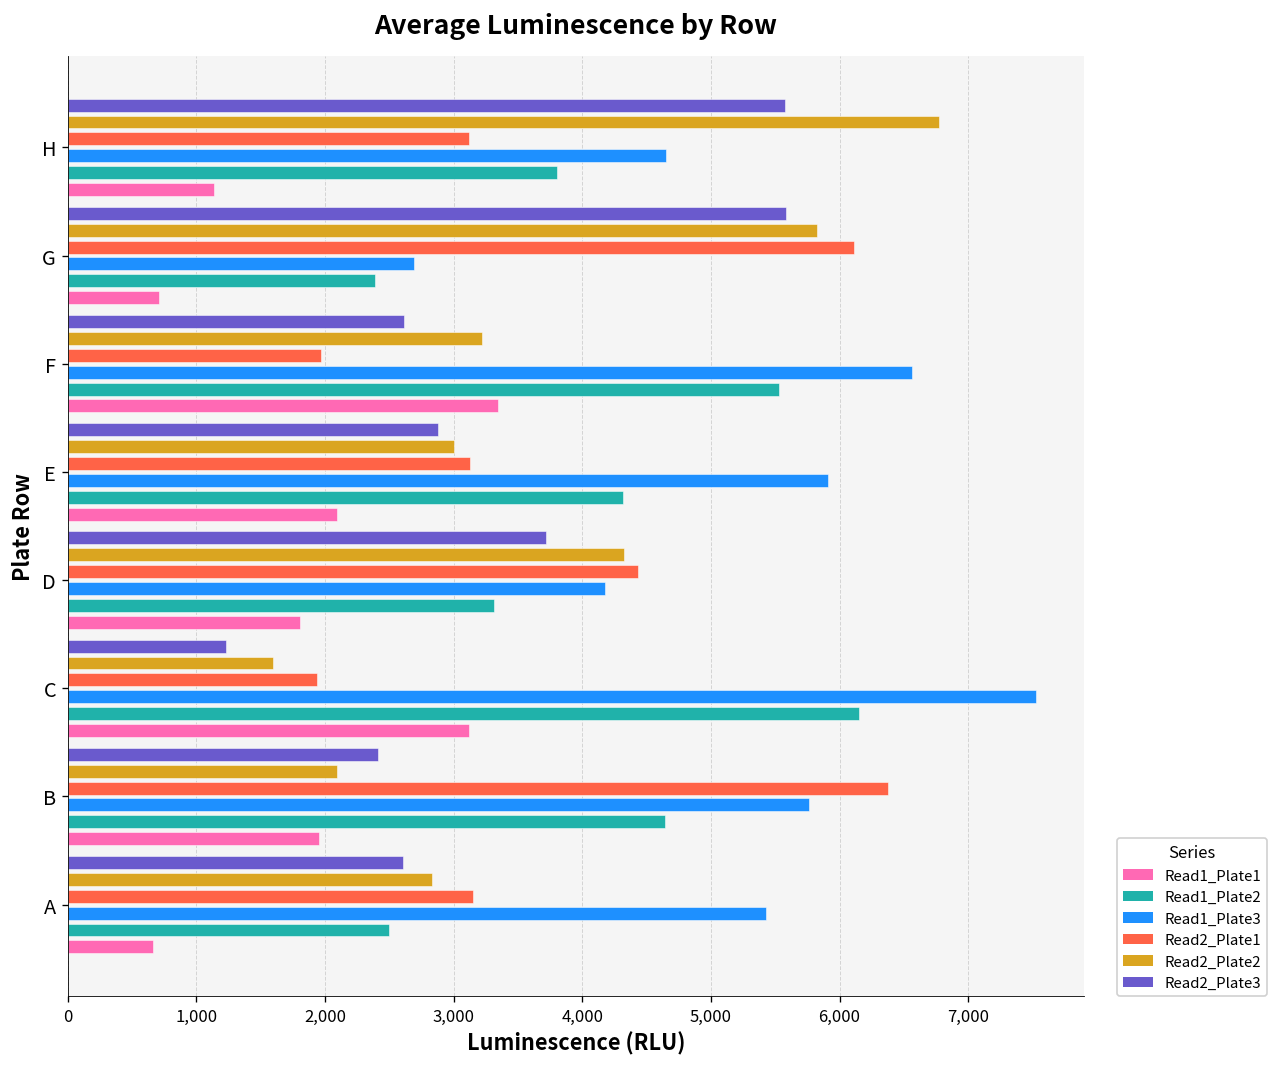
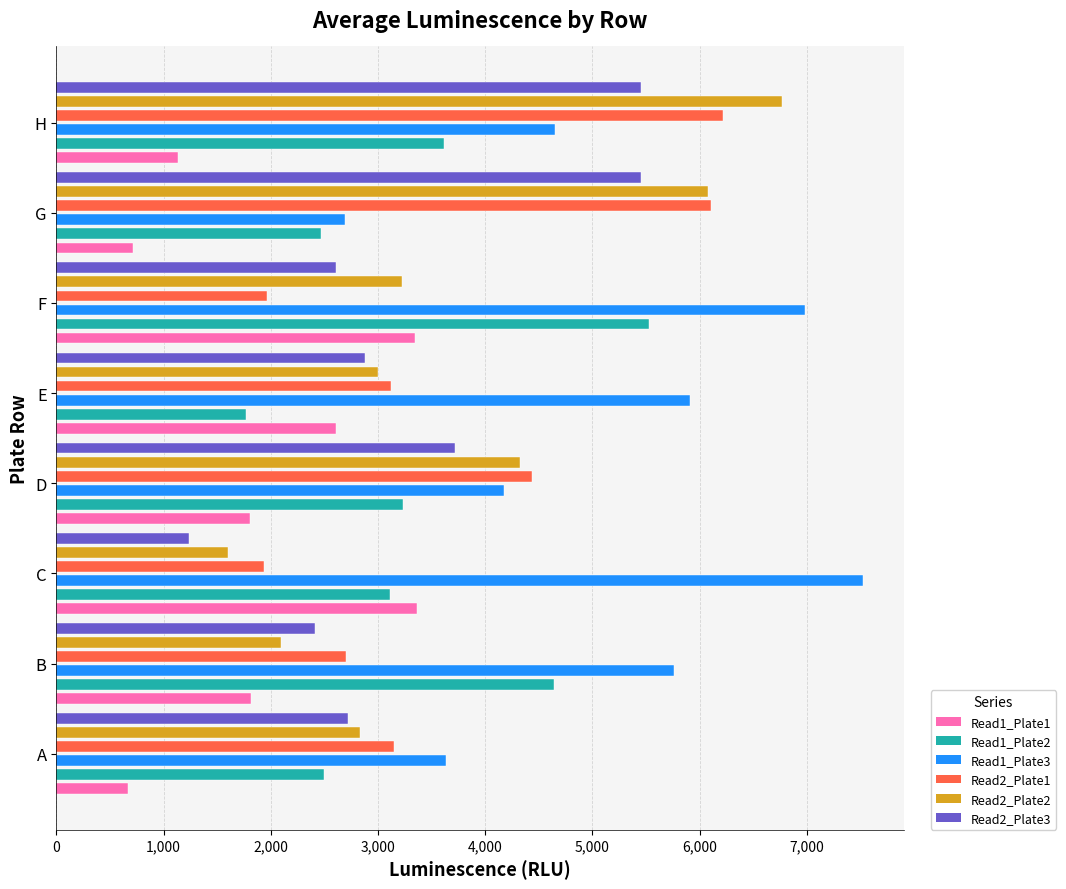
Read2_Plate3, H: 5,570 -> 5,450
Read2_Plate1, H: 3,120 -> 6,210
Read1_Plate2, H: 3,800 -> 3,610
Read2_Plate3, G: 5,590 -> 5,450
Read2_Plate2, G: 5,820 -> 6,080
Read1_Plate2, G: 2,390 -> 2,470
Read1_Plate3, F: 6,560 -> 6,990
Read1_Plate2, E: 4,320 -> 1,770
Read1_Plate1, E: 2,090 -> 2,610
Read1_Plate2, D: 3,310 -> 3,230
Read1_Plate2, C: 6,150 -> 3,120
Read1_Plate1, C: 3,120 -> 3,370
Read2_Plate1, B: 6,380 -> 2,710
Read1_Plate1, B: 1,950 -> 1,810
Read2_Plate3, A: 2,610 -> 2,720
Read1_Plate3, A: 5,430 -> 3,640
